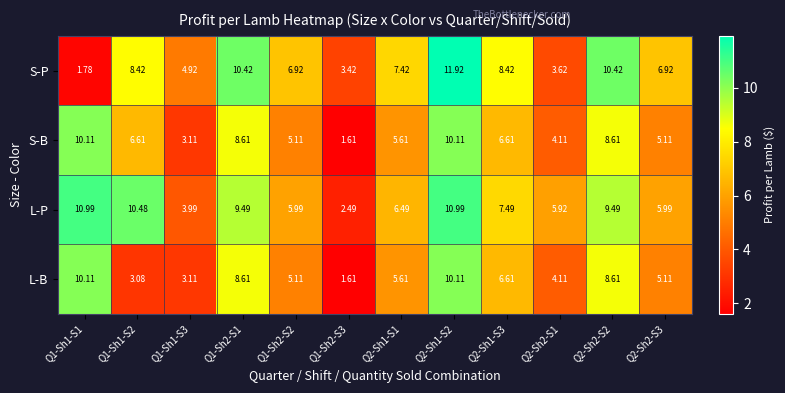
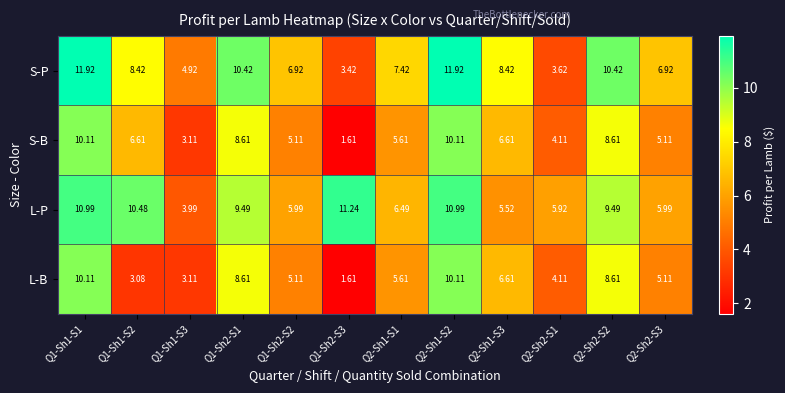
S-P, Q1-Sh1-S1: 1.78 -> 11.92
L-P, Q1-Sh2-S3: 2.49 -> 11.24
L-P, Q2-Sh1-S3: 7.49 -> 5.52
